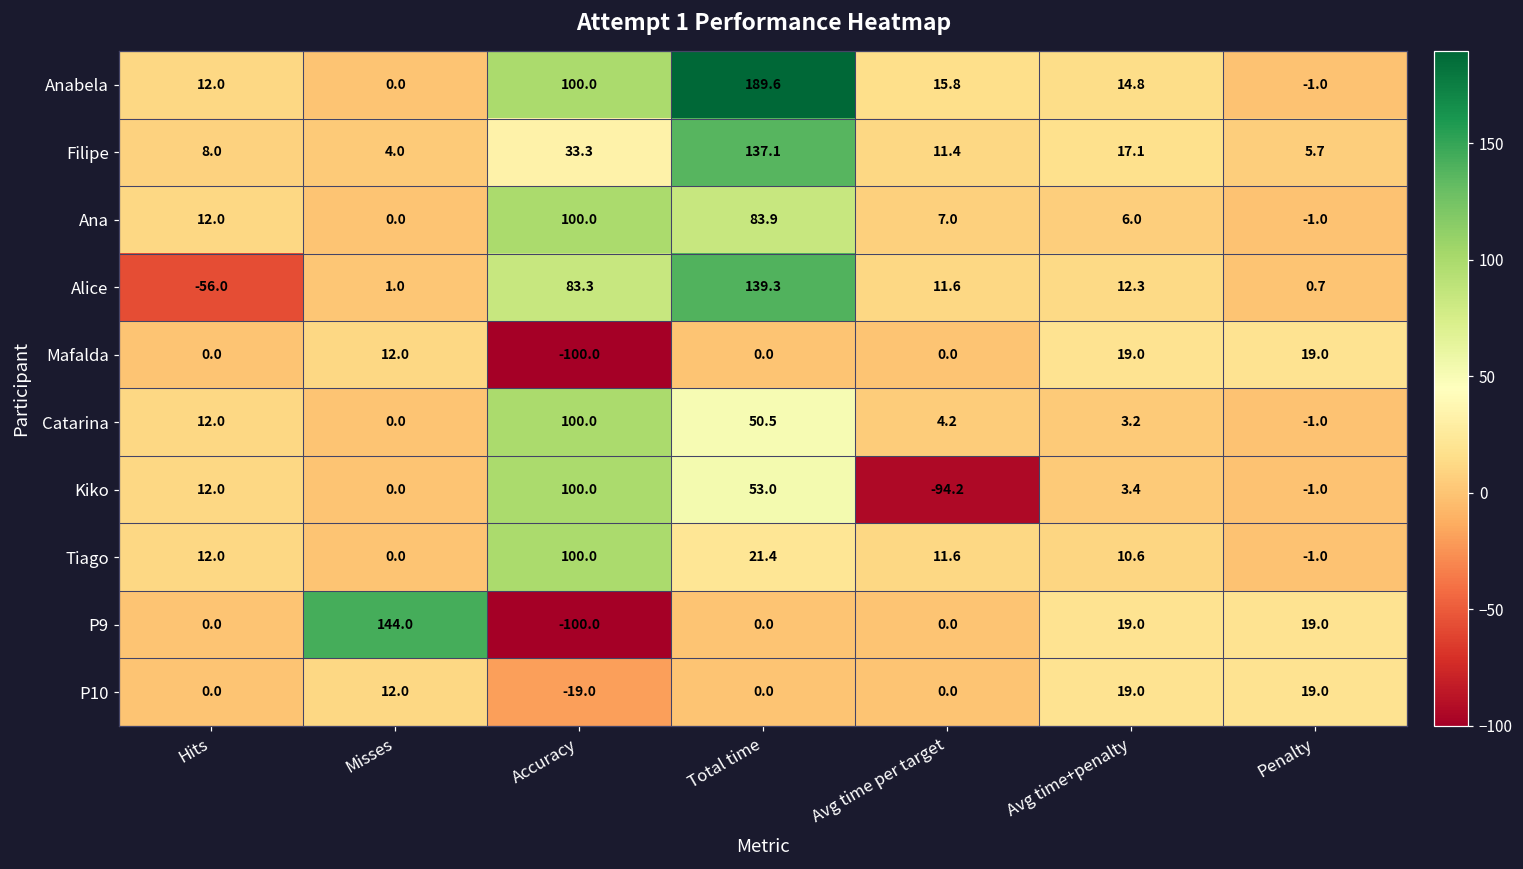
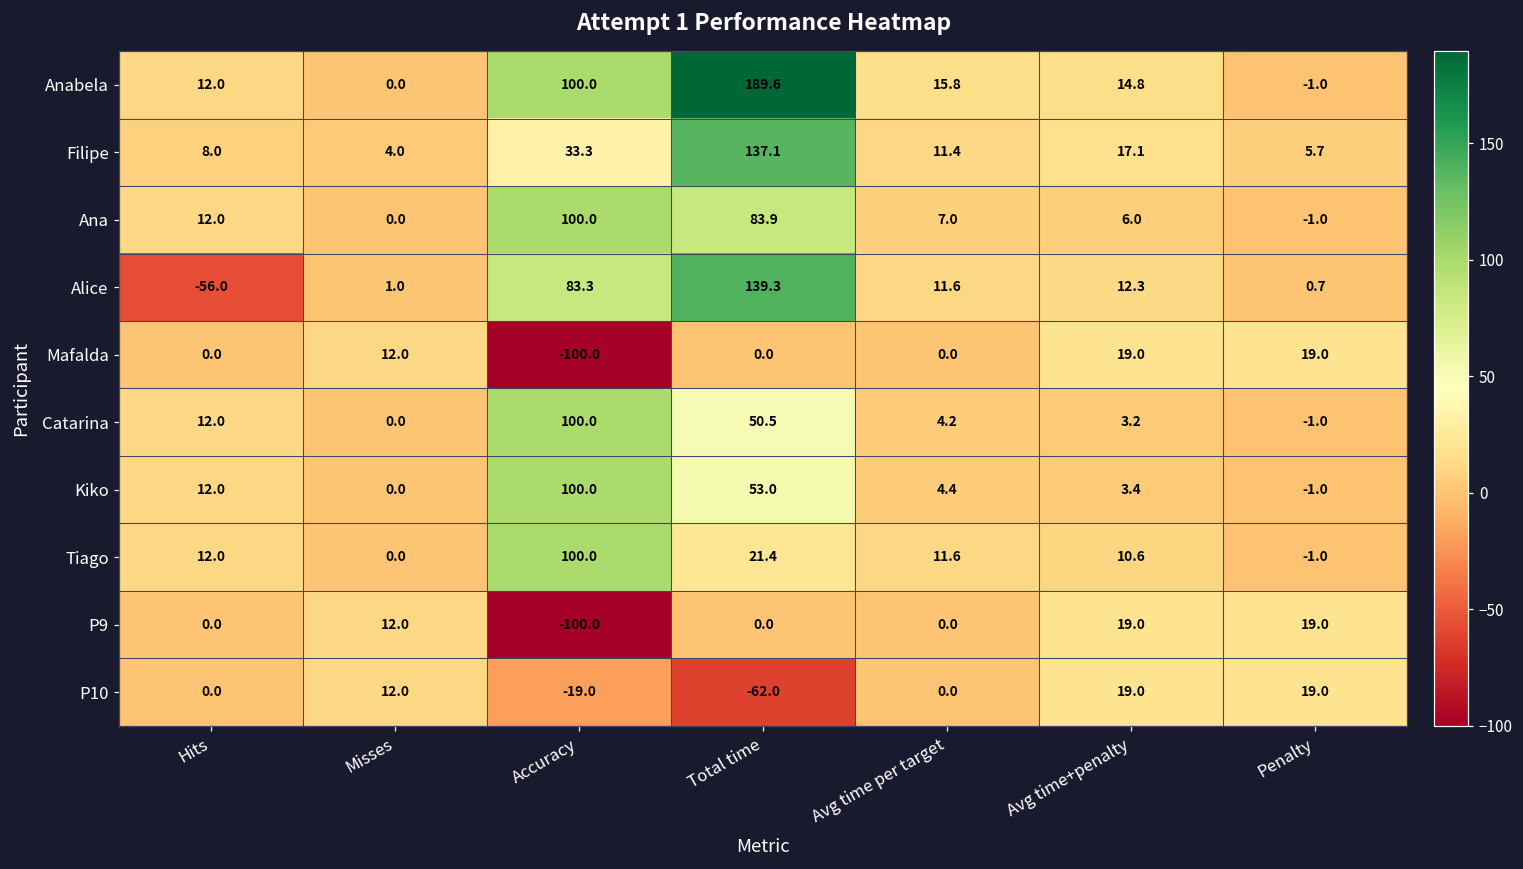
Kiko, Avg time per target: -94.2 -> 4.4
P9, Misses: 144.0 -> 12.0
P10, Total time: 0.0 -> -62.0
